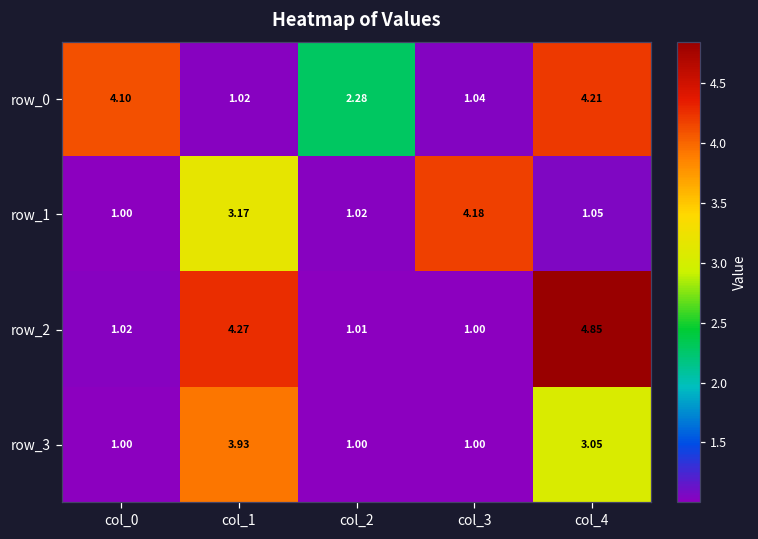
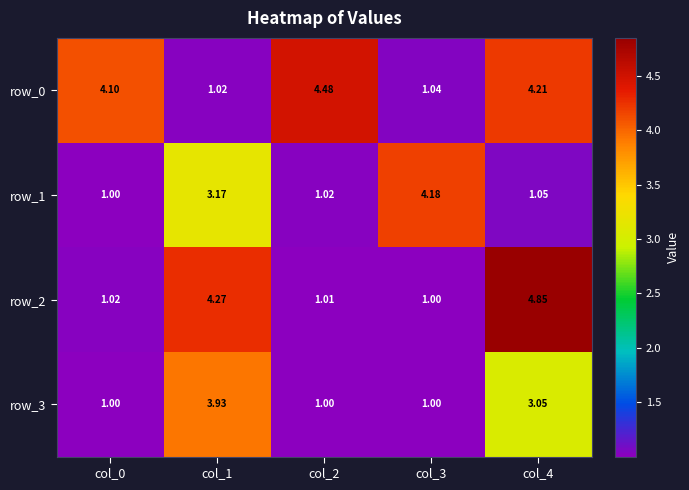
row_0, col_2: 2.28 -> 4.48
